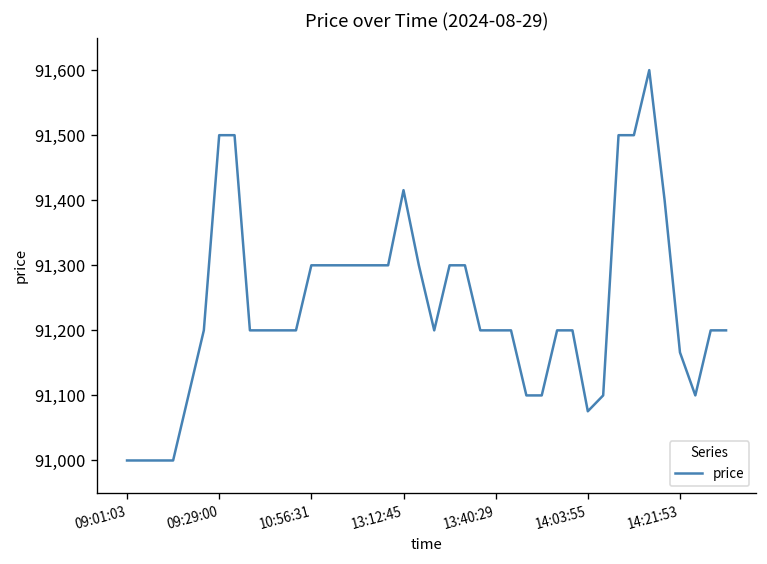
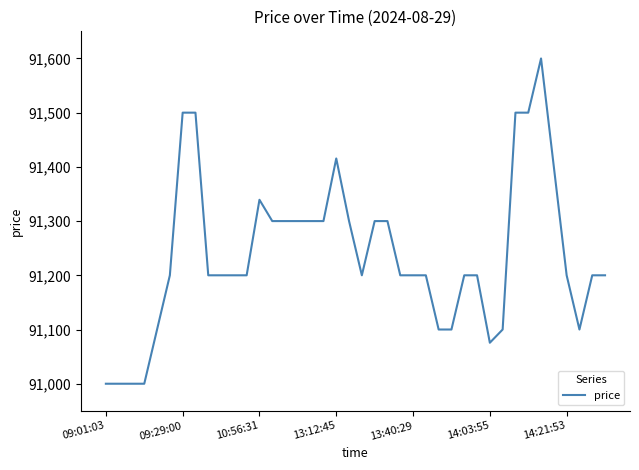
10:56:31: 91,300 -> 91,340
14:21:53: 91,170 -> 91,200
